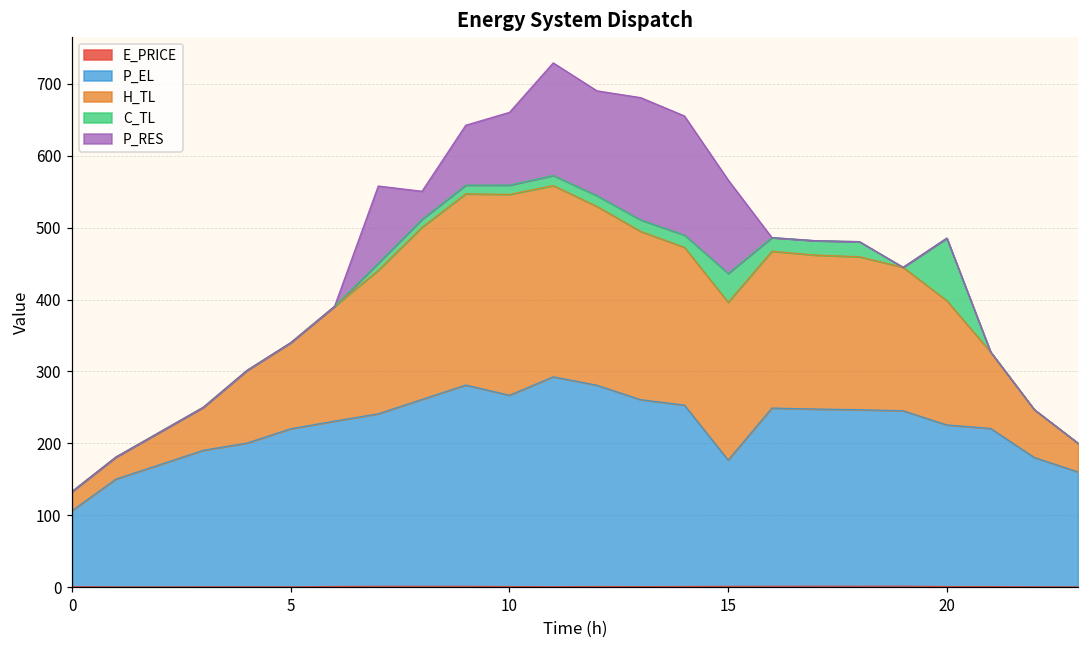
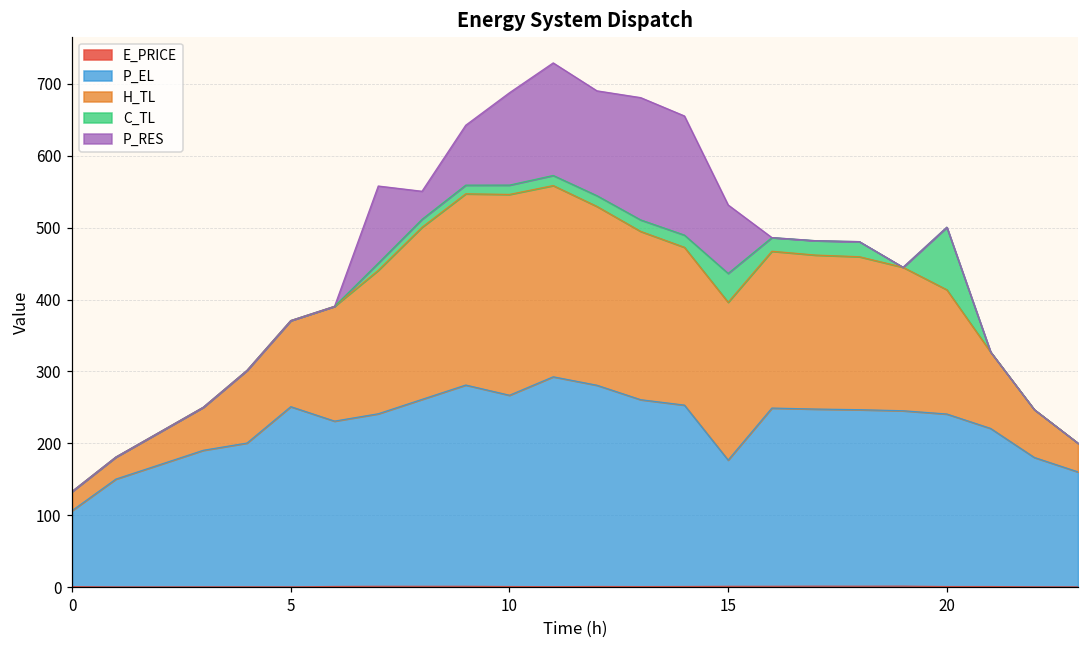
P_EL, 5: 220 -> 250
P_RES, 10: 100 -> 130
P_RES, 15: 130 -> 100
P_EL, 20: 220 -> 240
